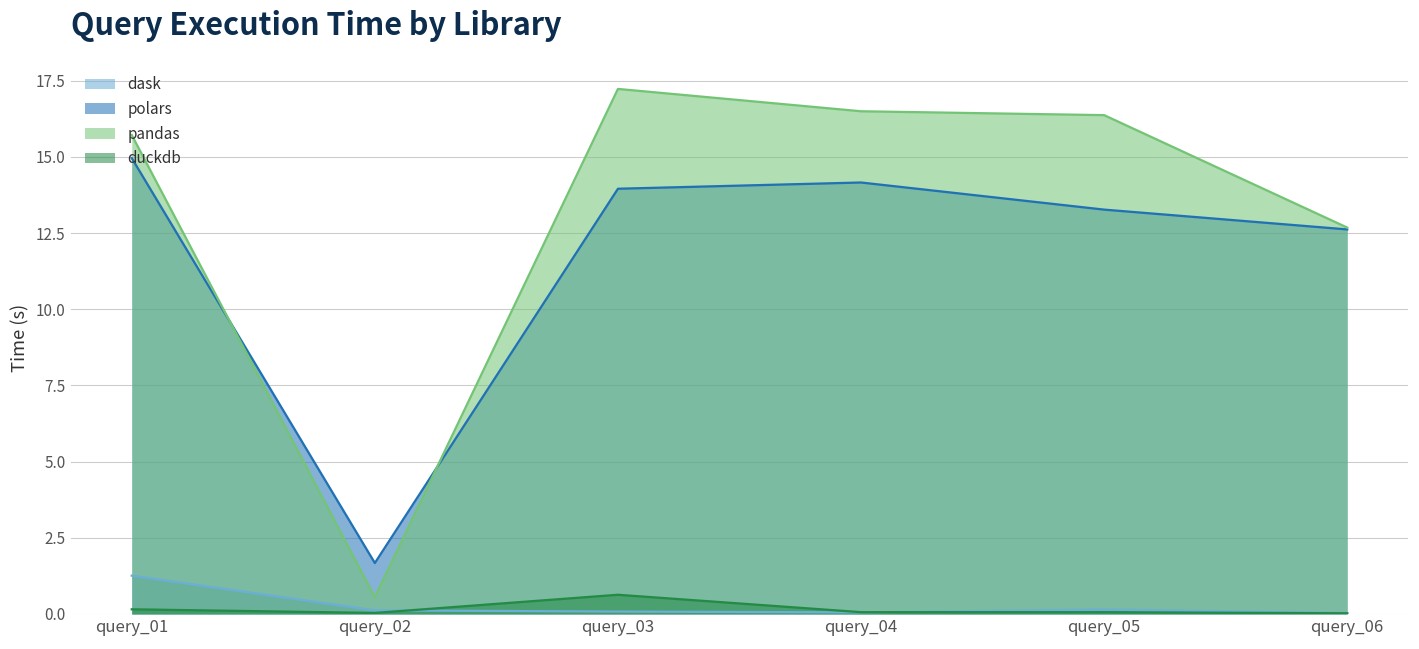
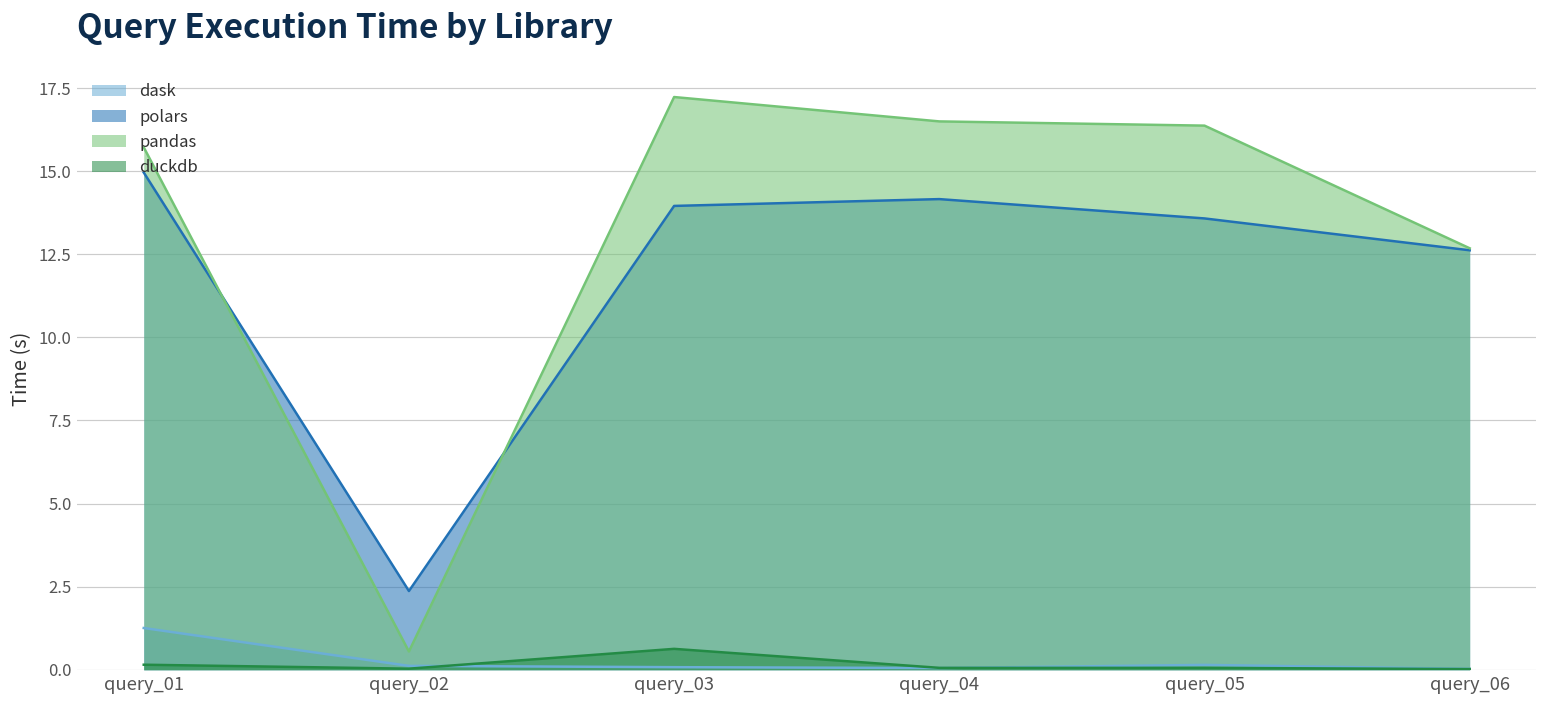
polars, query_02: 1.7 -> 2.4
polars, query_05: 13.3 -> 13.6
